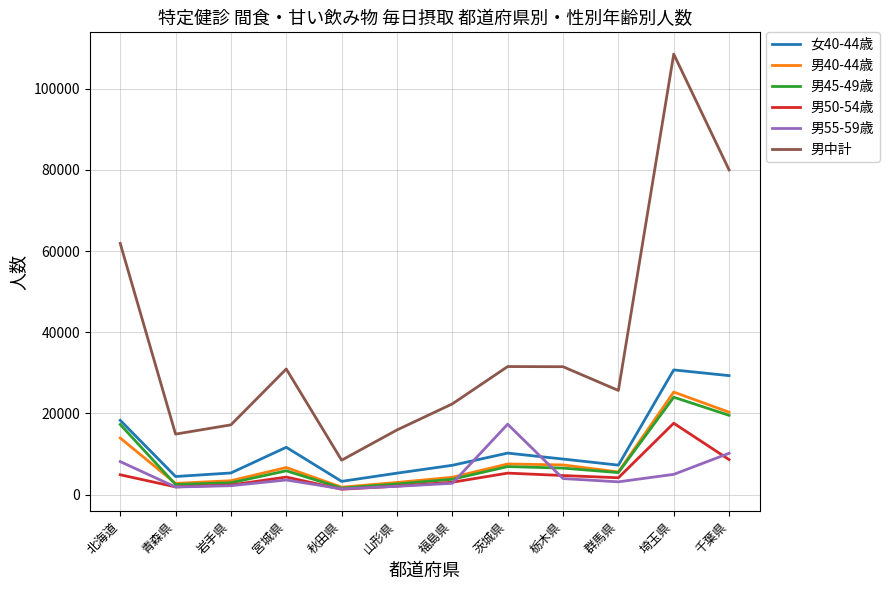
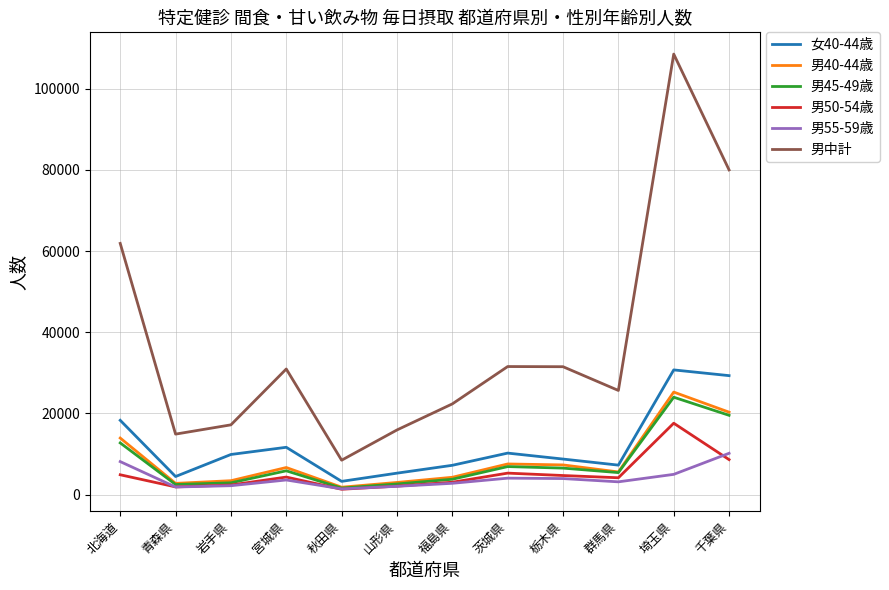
男45-49歳, 北海道: 17000 -> 13000
女40-44歳, 岩手県: 5000 -> 10000
男55-59歳, 茨城県: 17000 -> 4000
